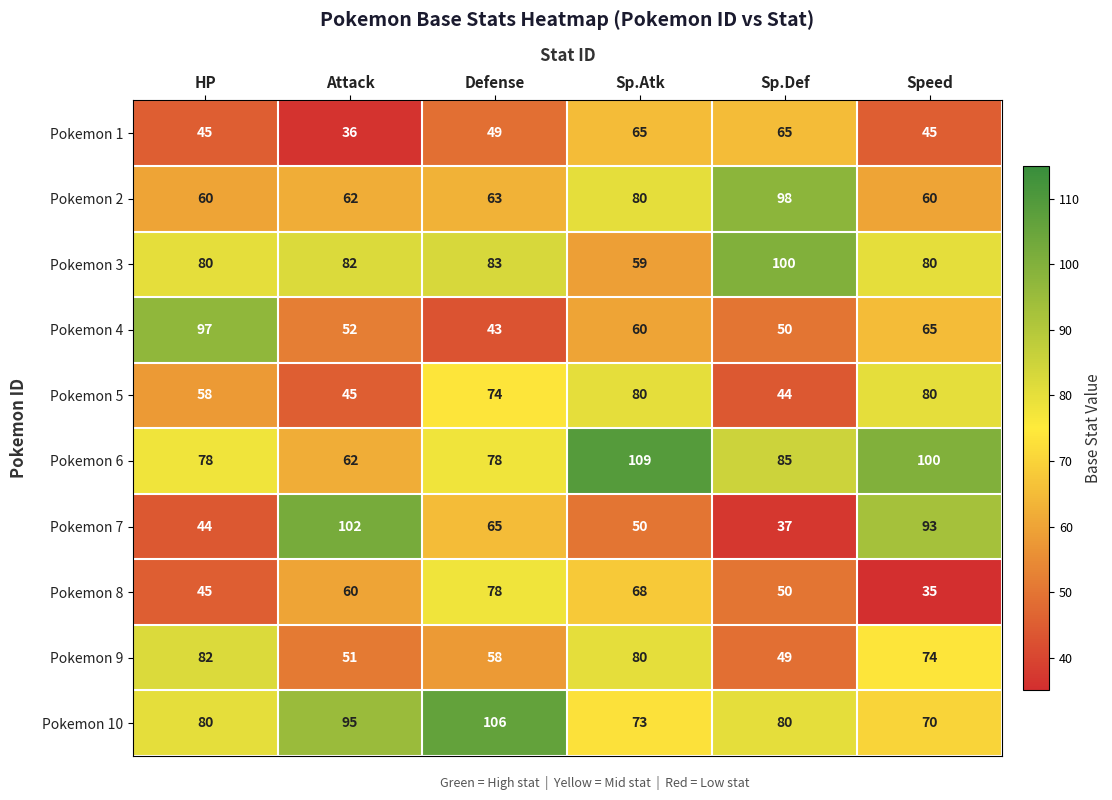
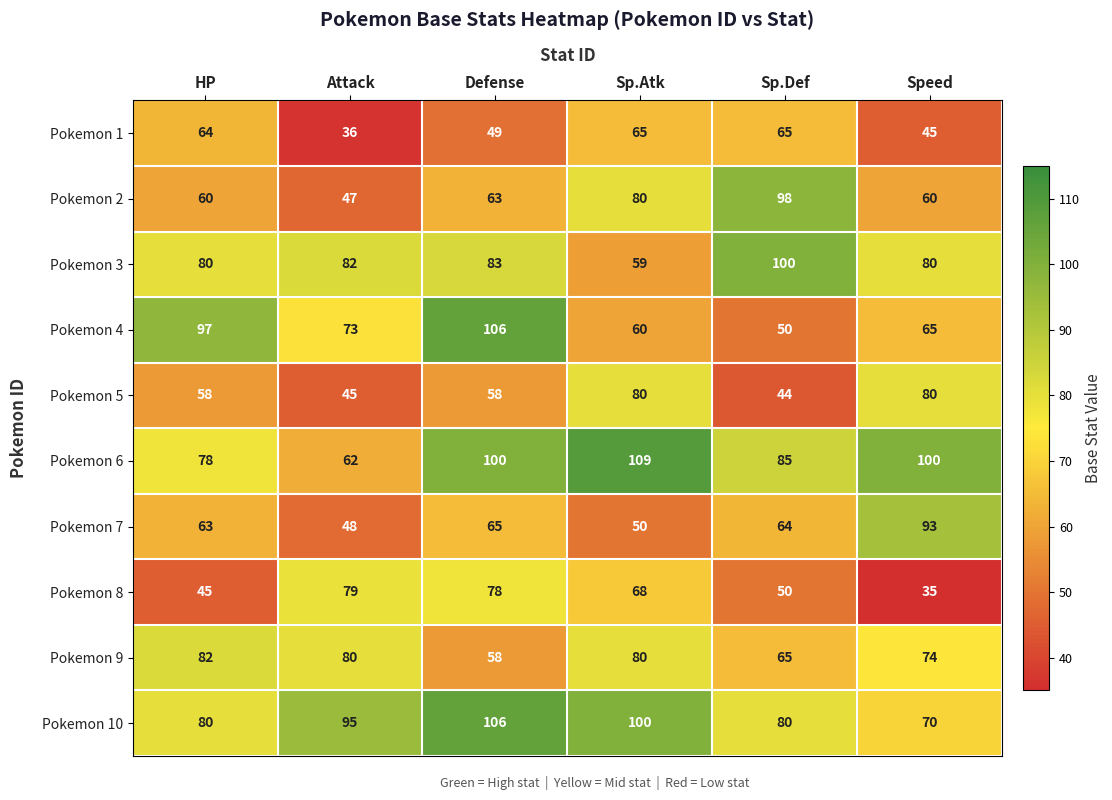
Pokemon 1, HP: 45 -> 64
Pokemon 2, Attack: 62 -> 47
Pokemon 4, Attack: 52 -> 73
Pokemon 4, Defense: 43 -> 106
Pokemon 5, Defense: 74 -> 58
Pokemon 6, Defense: 78 -> 100
Pokemon 7, HP: 44 -> 63
Pokemon 7, Attack: 102 -> 48
Pokemon 7, Sp.Def: 37 -> 64
Pokemon 8, Attack: 60 -> 79
Pokemon 9, Attack: 51 -> 80
Pokemon 9, Sp.Def: 49 -> 65
Pokemon 10, Sp.Atk: 73 -> 100
